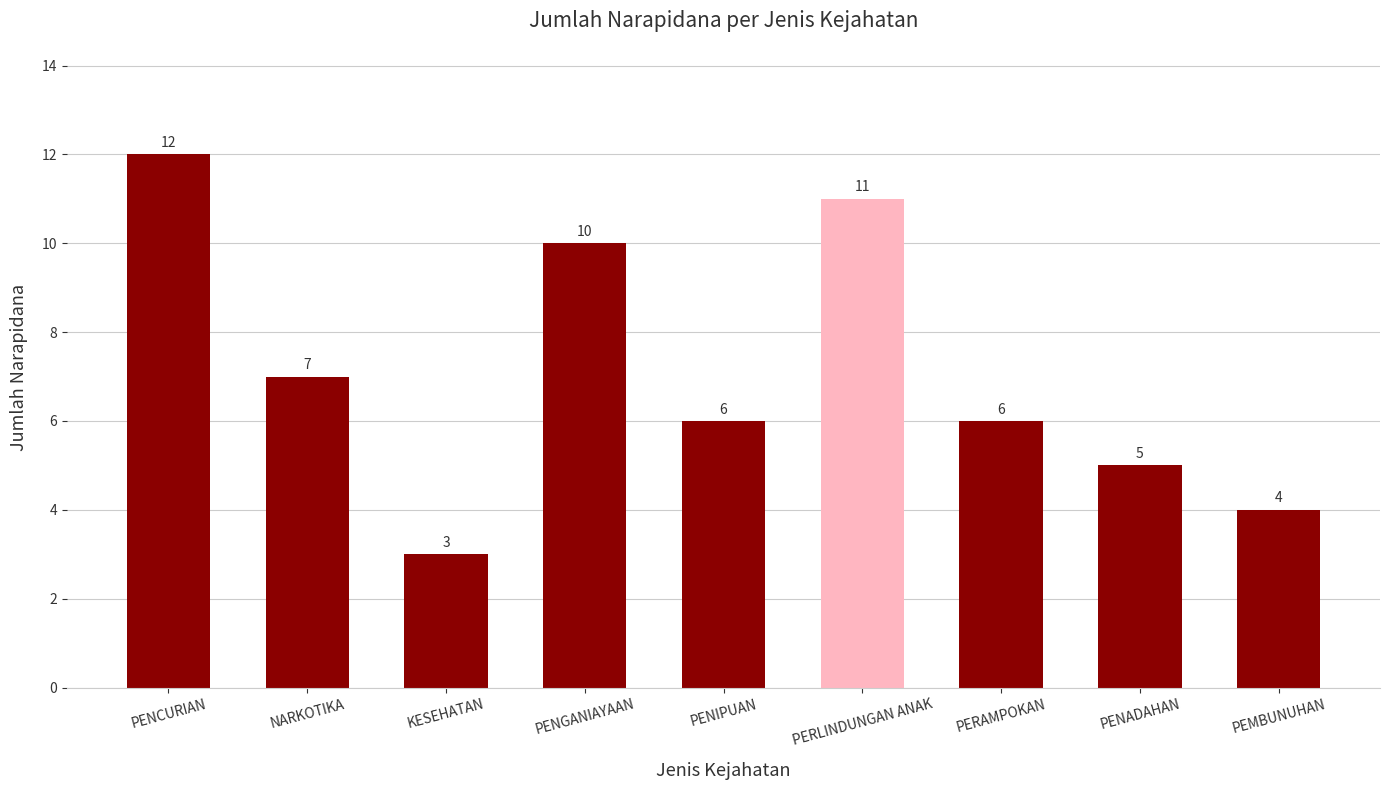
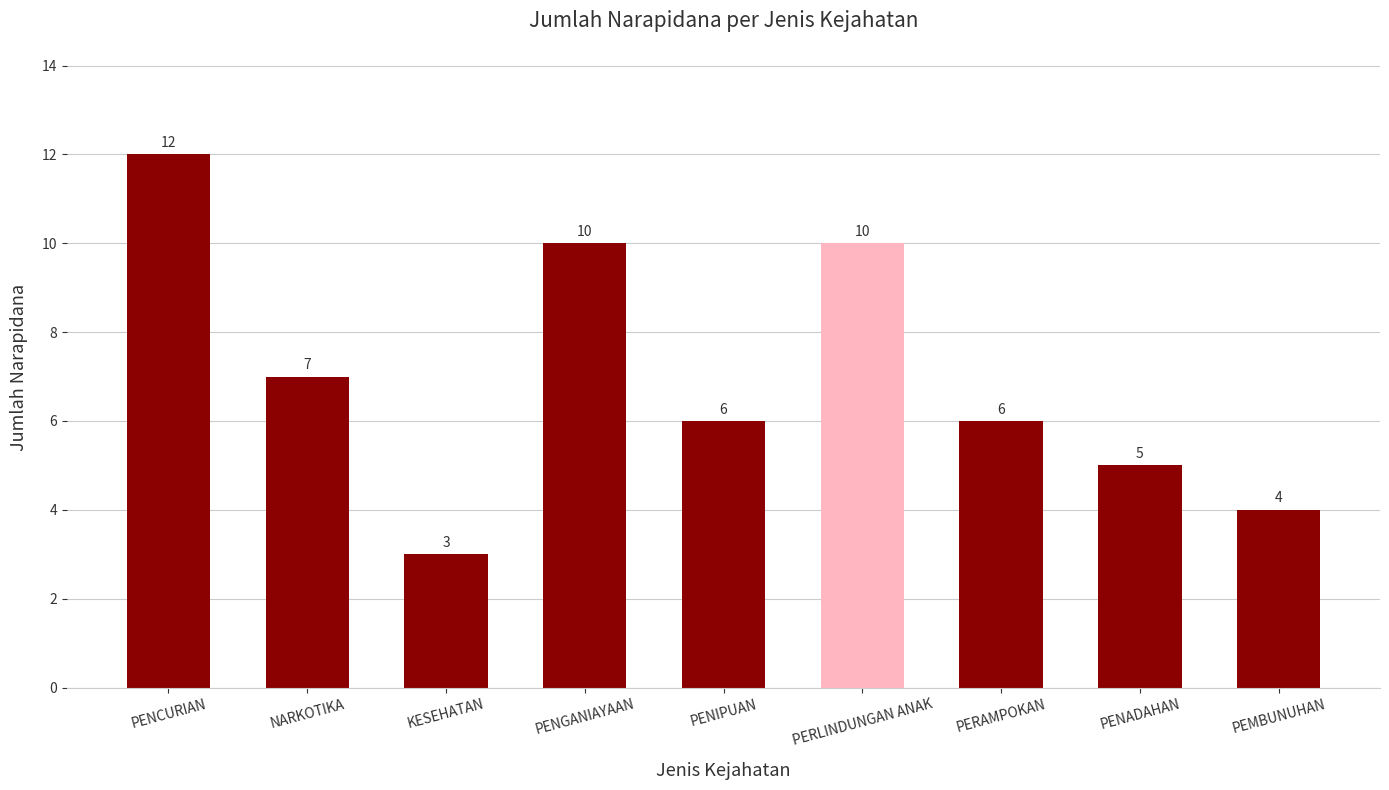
PERLINDUNGAN ANAK: 11 -> 10
